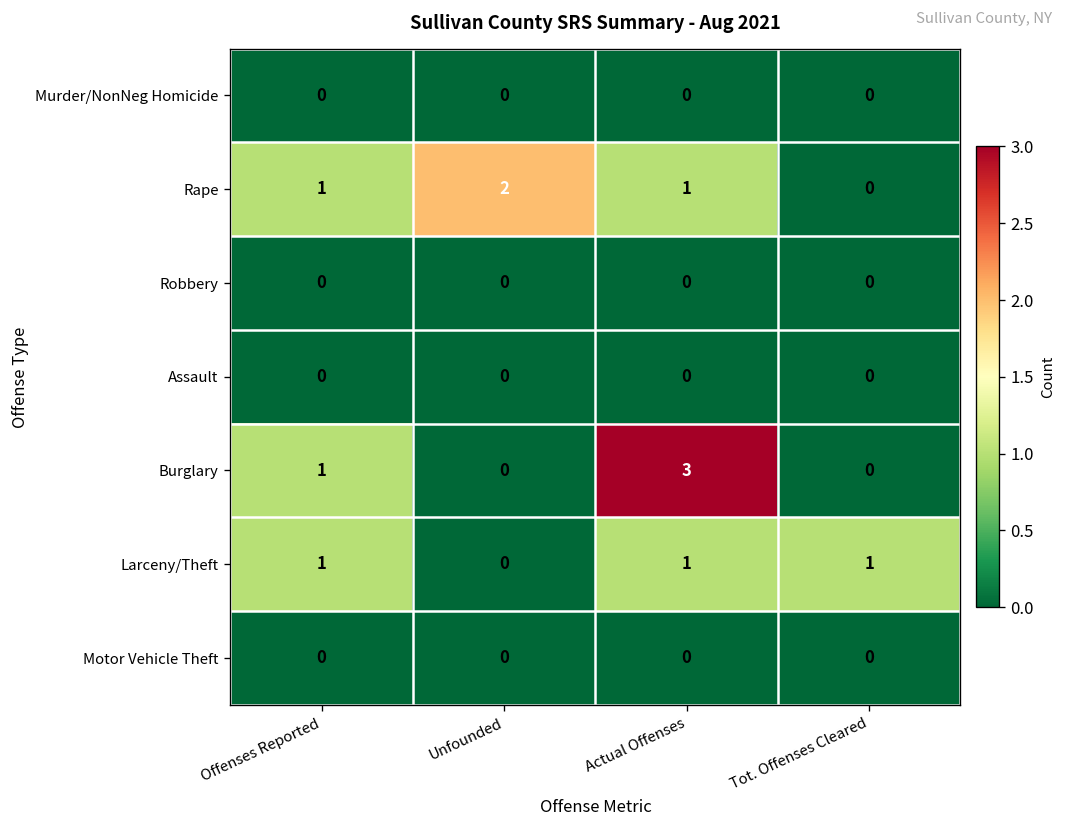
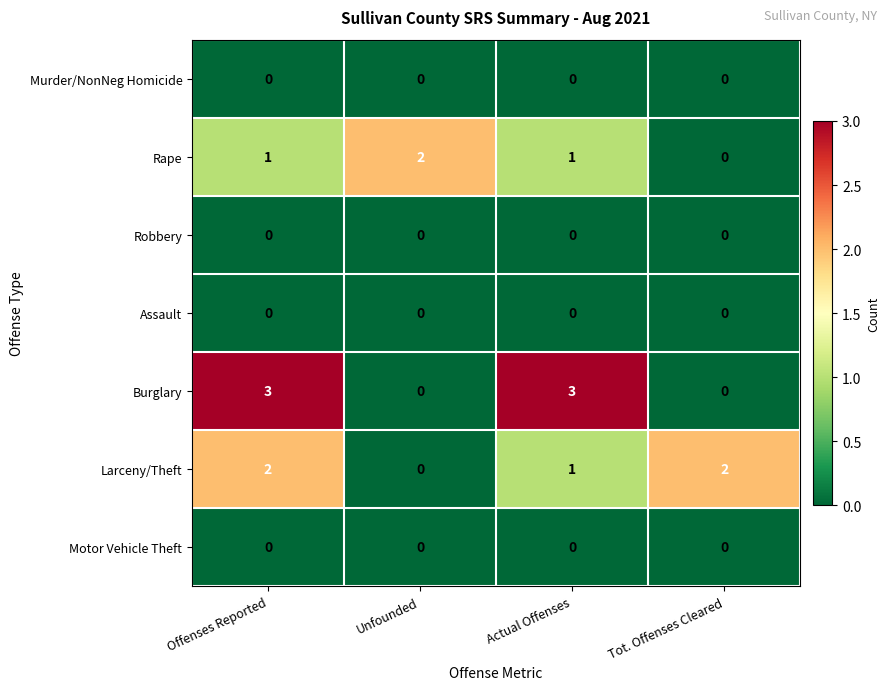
Burglary, Offenses Reported: 1 -> 3
Larceny/Theft, Offenses Reported: 1 -> 2
Larceny/Theft, Tot. Offenses Cleared: 1 -> 2
